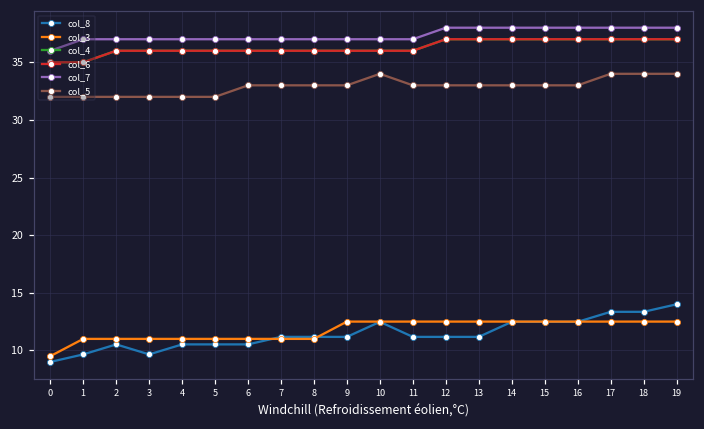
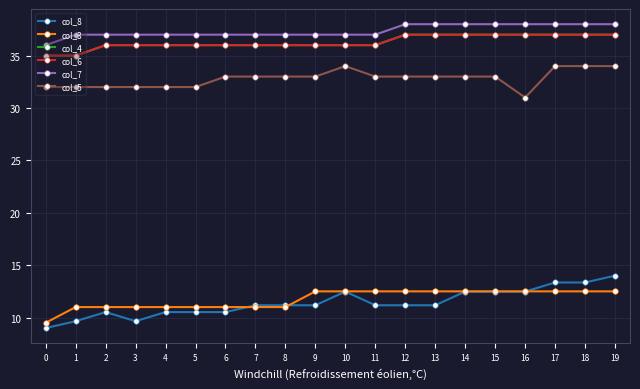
col_5, 16: 33 -> 31
